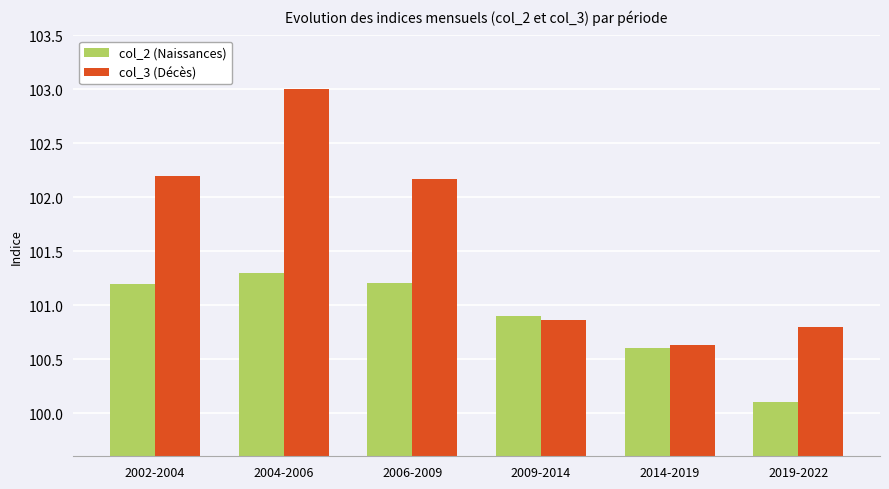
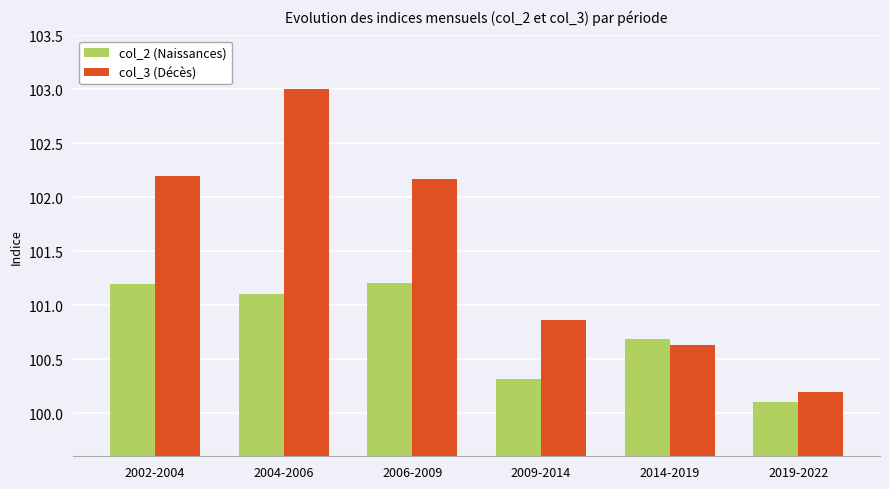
col_2 (Naissances), 2004-2006: 101.3 -> 101.1
col_2 (Naissances), 2009-2014: 100.90 -> 100.32
col_2 (Naissances), 2014-2019: 100.60 -> 100.69
col_3 (Décès), 2019-2022: 100.8 -> 100.2
